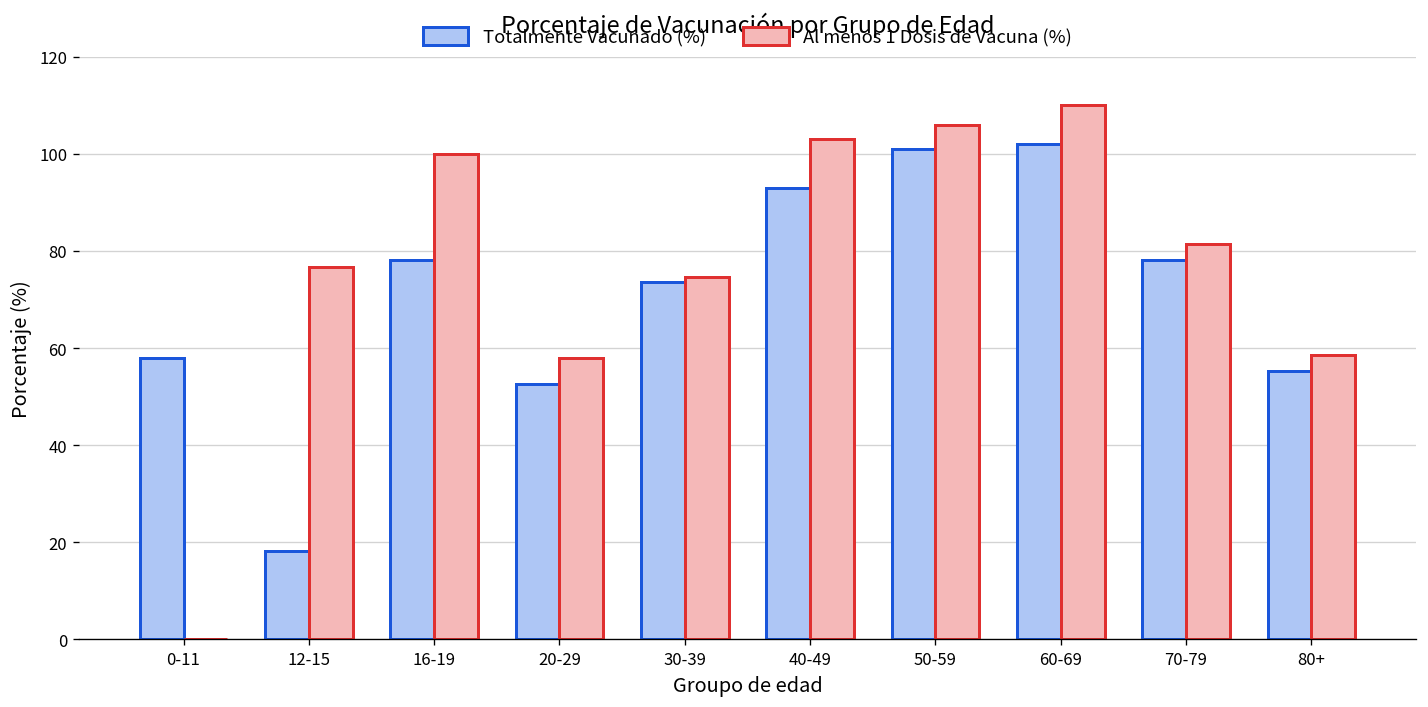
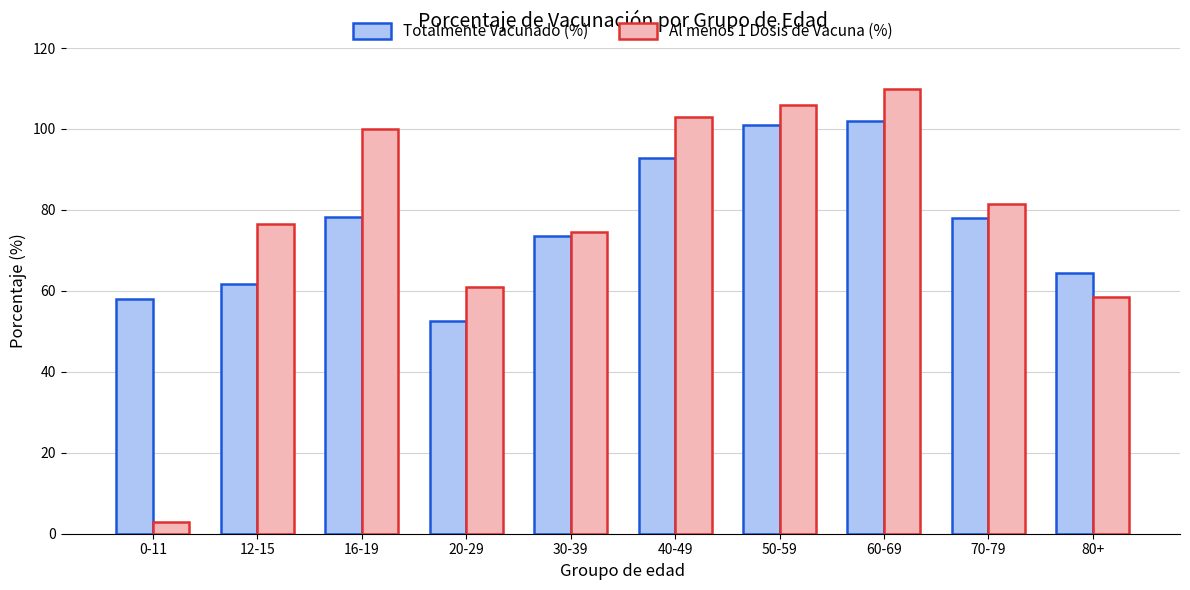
Al menos 1 Dosis de Vacuna (%), 0-11: 0 -> 3
Totalmente Vacunado (%), 12-15: 18 -> 62
Al menos 1 Dosis de Vacuna (%), 20-29: 58 -> 61
Totalmente Vacunado (%), 80+: 55 -> 64
